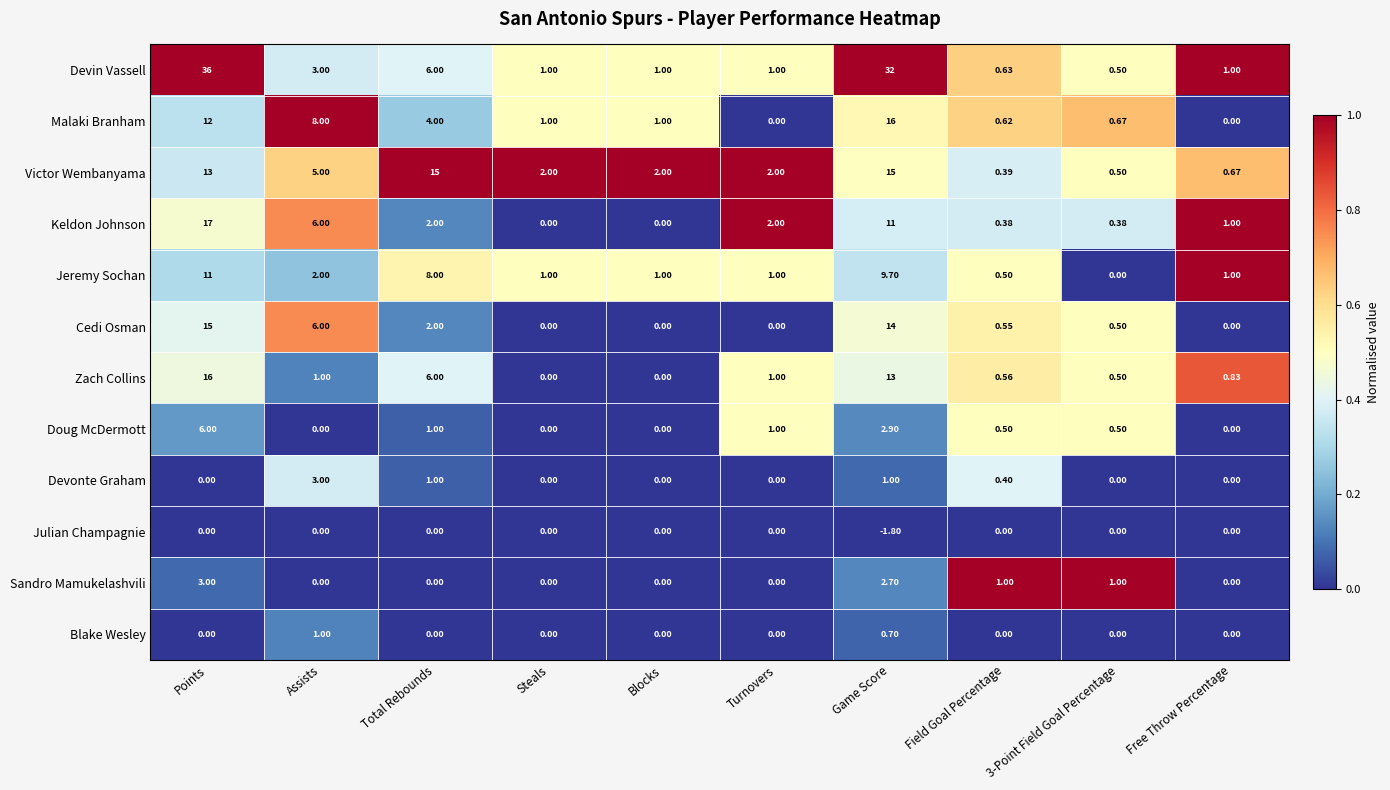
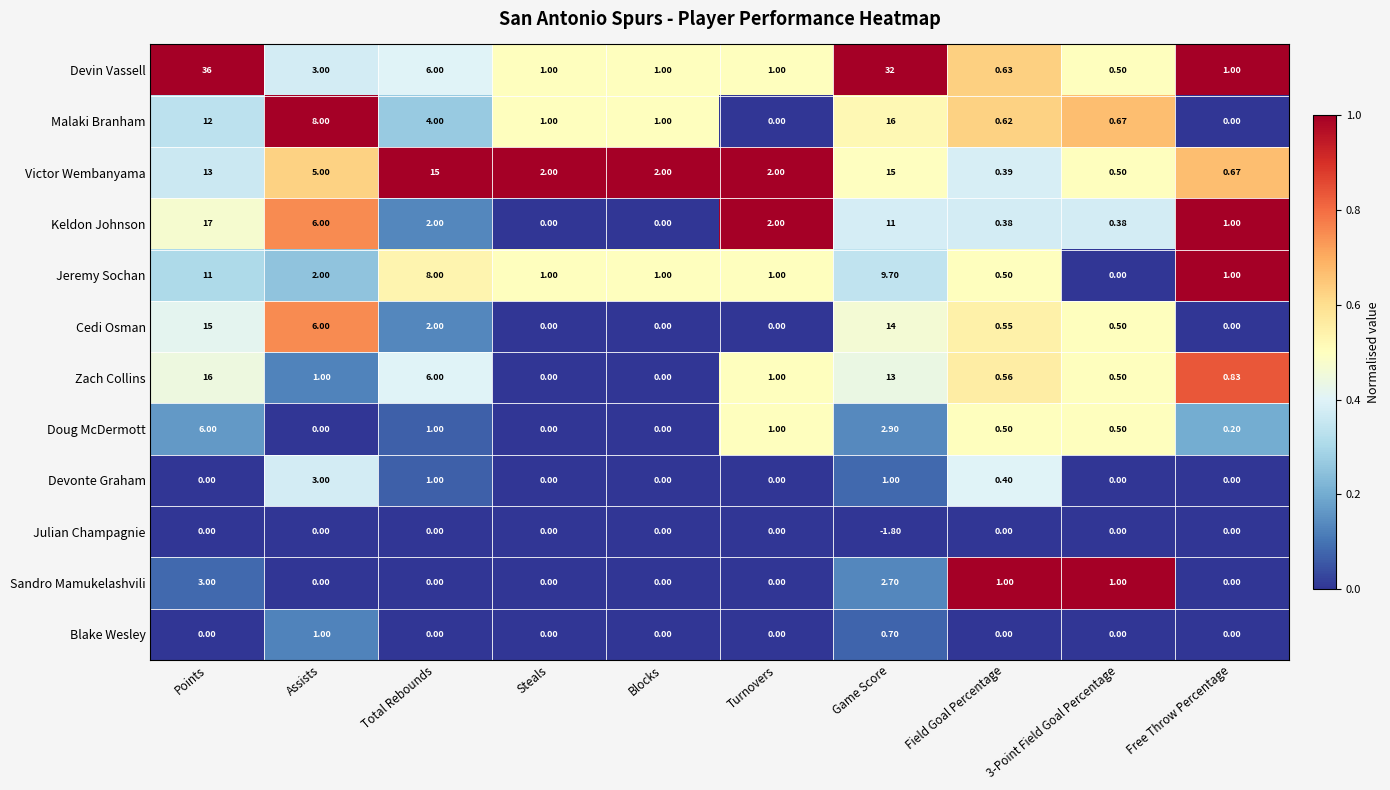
Doug McDermott, Free Throw Percentage: 0.00 -> 0.20
